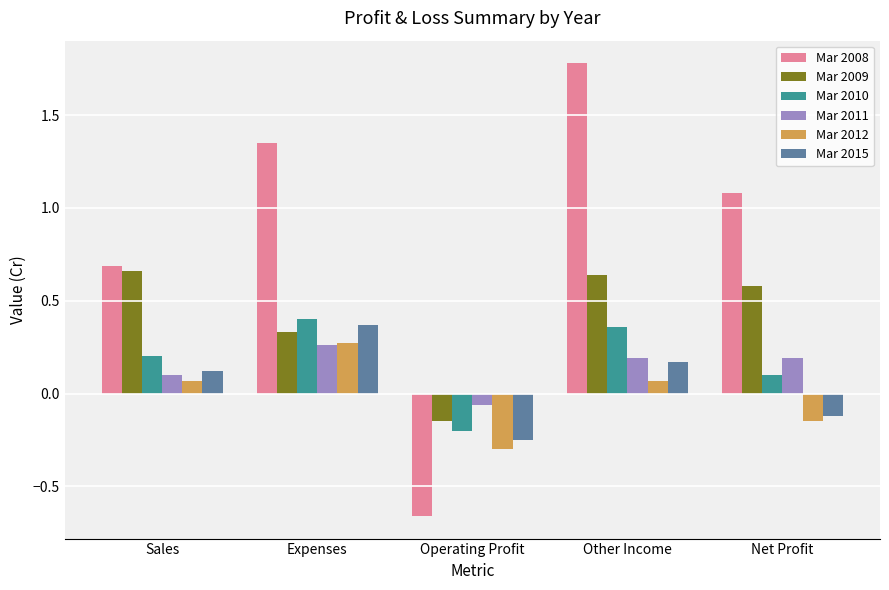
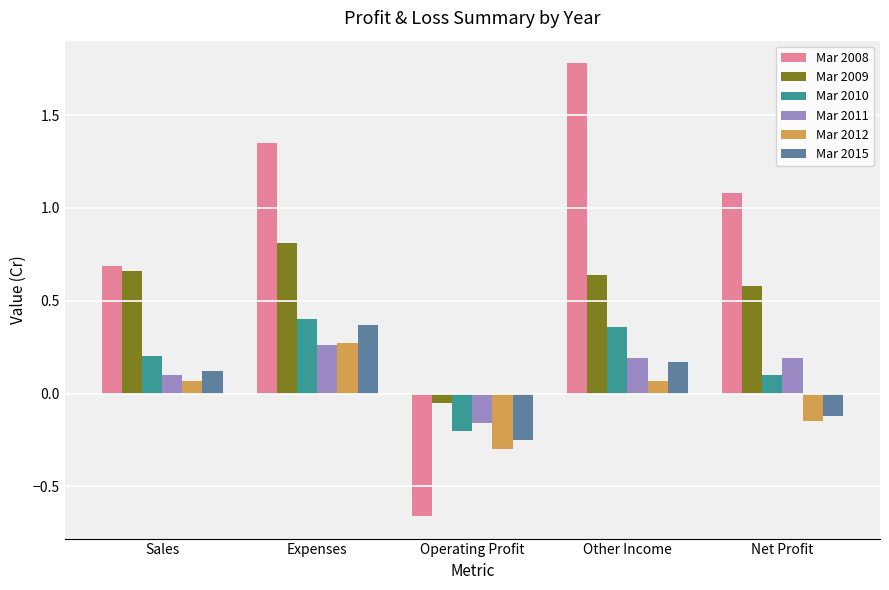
Mar 2009, Expenses: 0.33 -> 0.81
Mar 2009, Operating Profit: -0.15 -> -0.05
Mar 2011, Operating Profit: -0.06 -> -0.16
